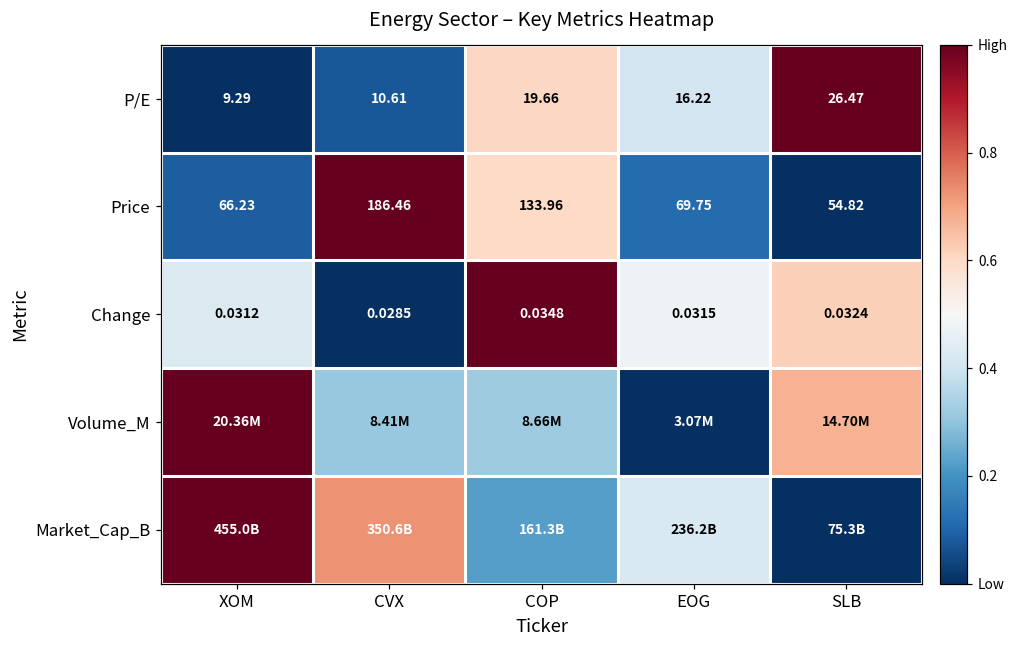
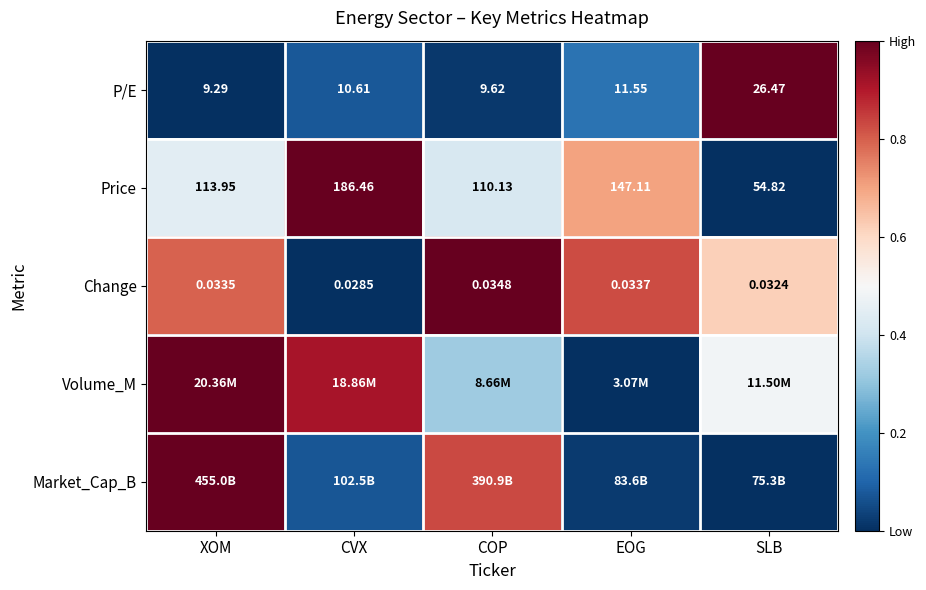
P/E, COP: 19.66 -> 9.62
P/E, EOG: 16.22 -> 11.55
Price, XOM: 66.23 -> 113.95
Price, COP: 133.96 -> 110.13
Price, EOG: 69.75 -> 147.11
Change, XOM: 0.0312 -> 0.0335
Change, EOG: 0.0315 -> 0.0337
Volume_M, CVX: 8.41M -> 18.86M
Volume_M, SLB: 14.70M -> 11.50M
Market_Cap_B, CVX: 350.6B -> 102.5B
Market_Cap_B, COP: 161.3B -> 390.9B
Market_Cap_B, EOG: 236.2B -> 83.6B
